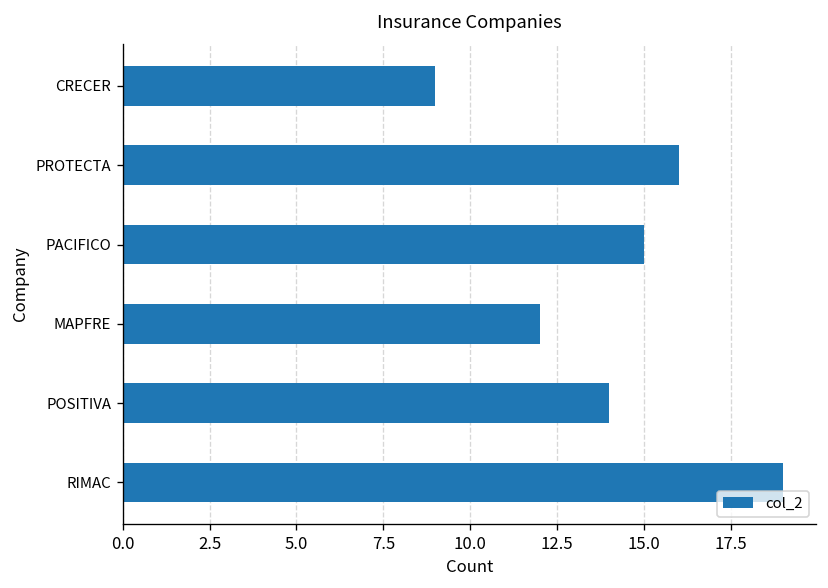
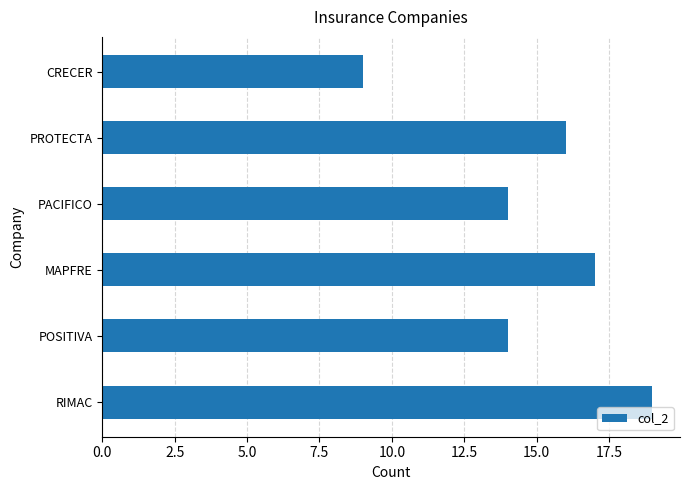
PACIFICO: 15 -> 14
MAPFRE: 12 -> 17
